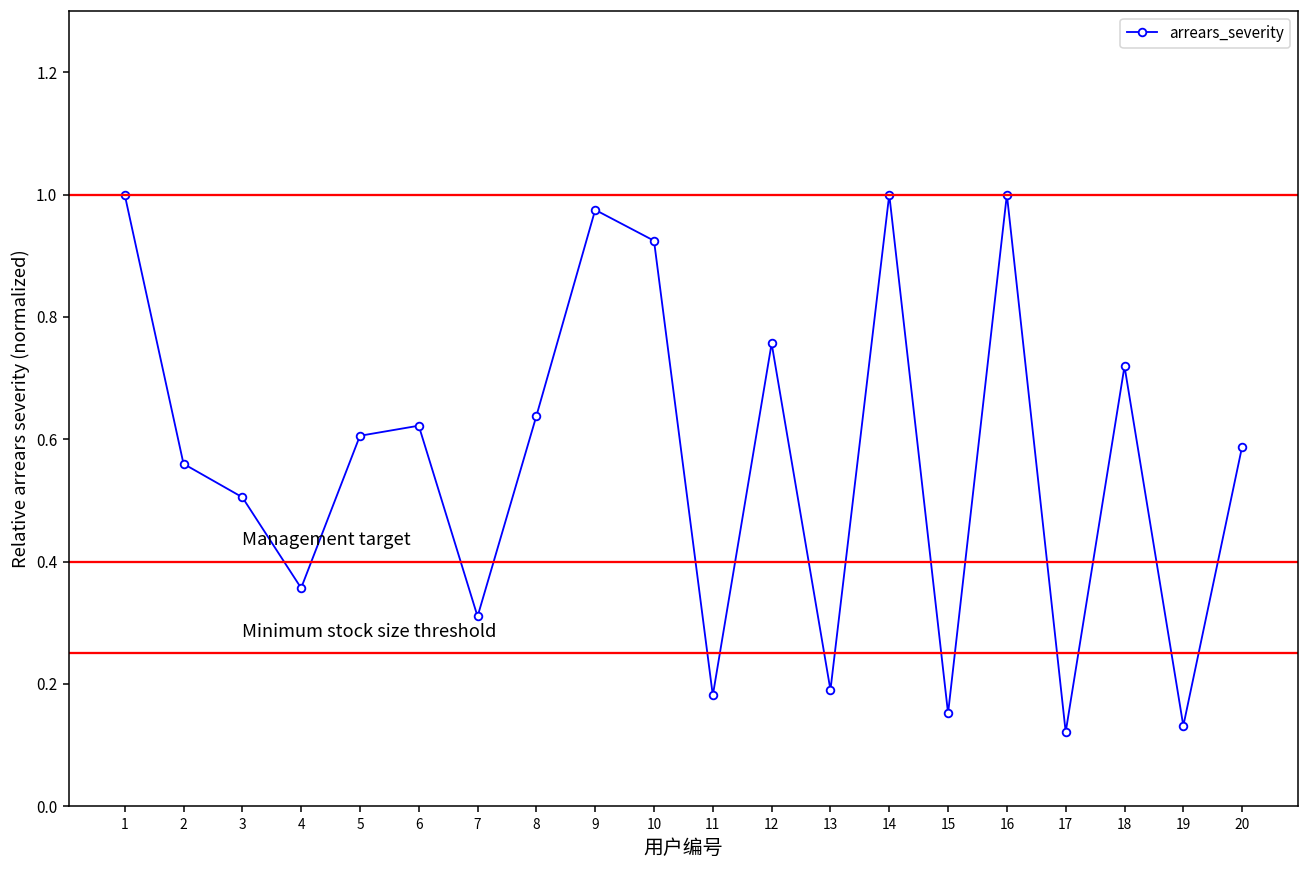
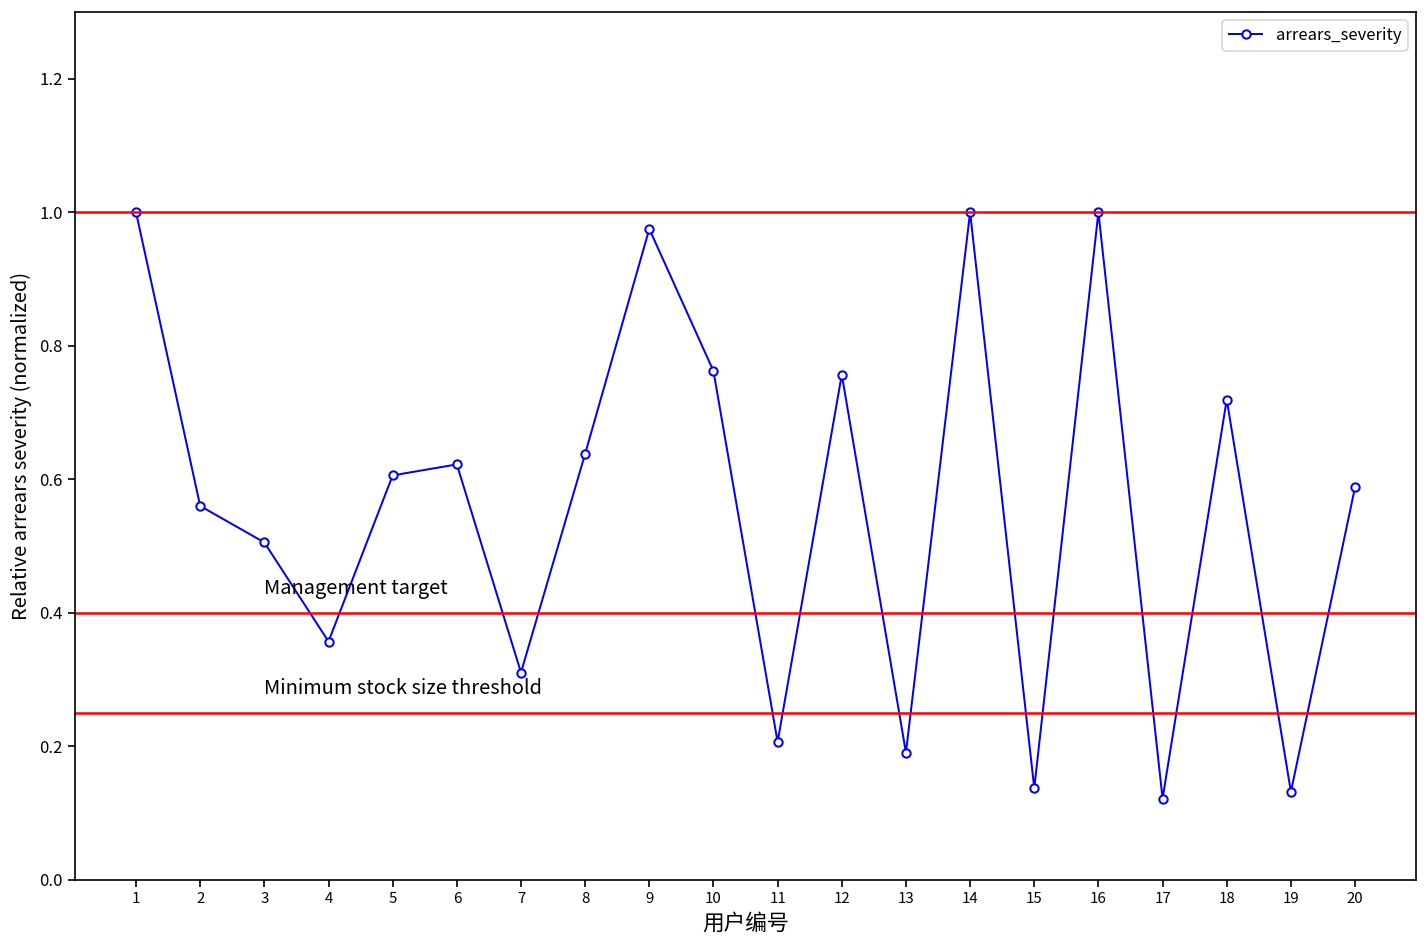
10: 0.92 -> 0.76
11: 0.18 -> 0.21
15: 0.15 -> 0.14
